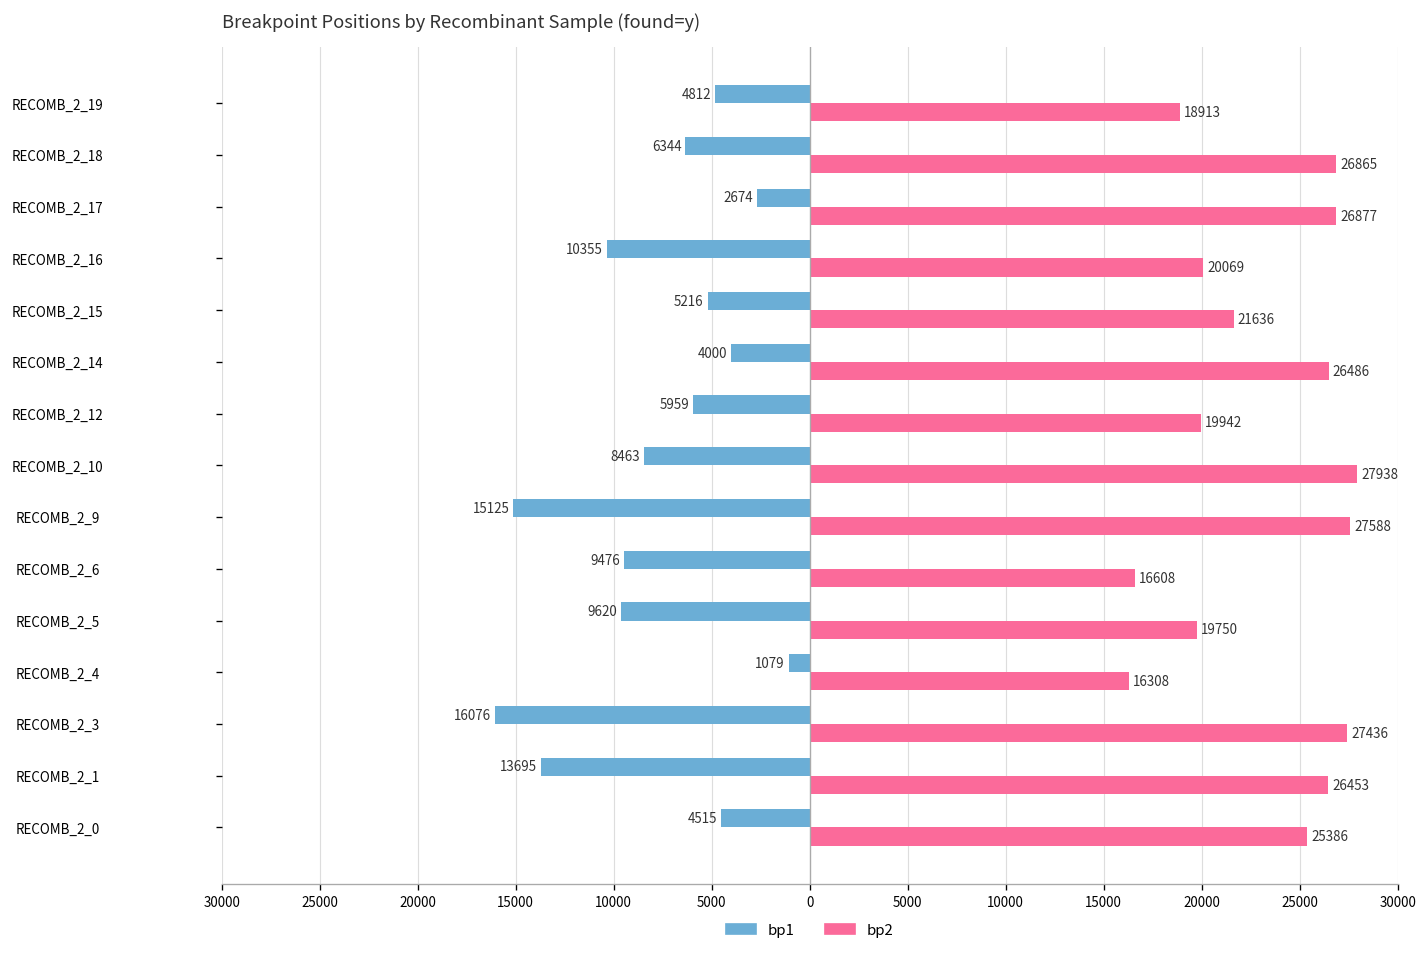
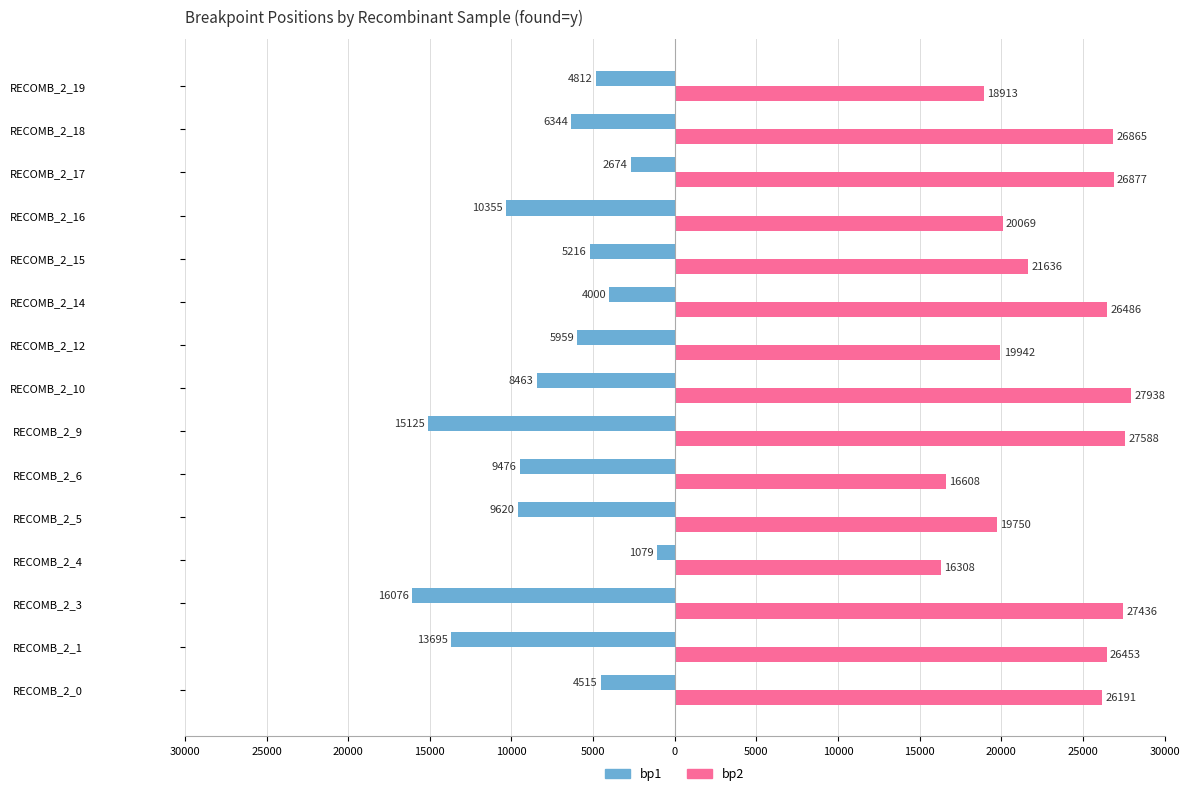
bp2, RECOMB_2_0: 25386 -> 26191
